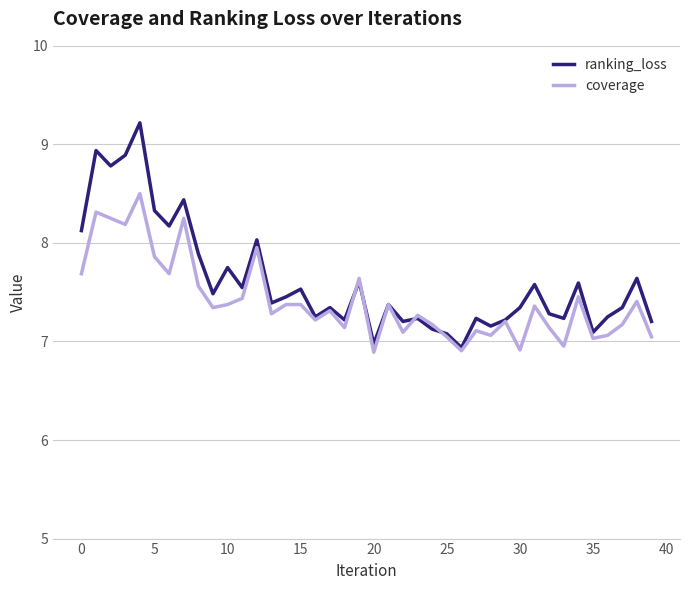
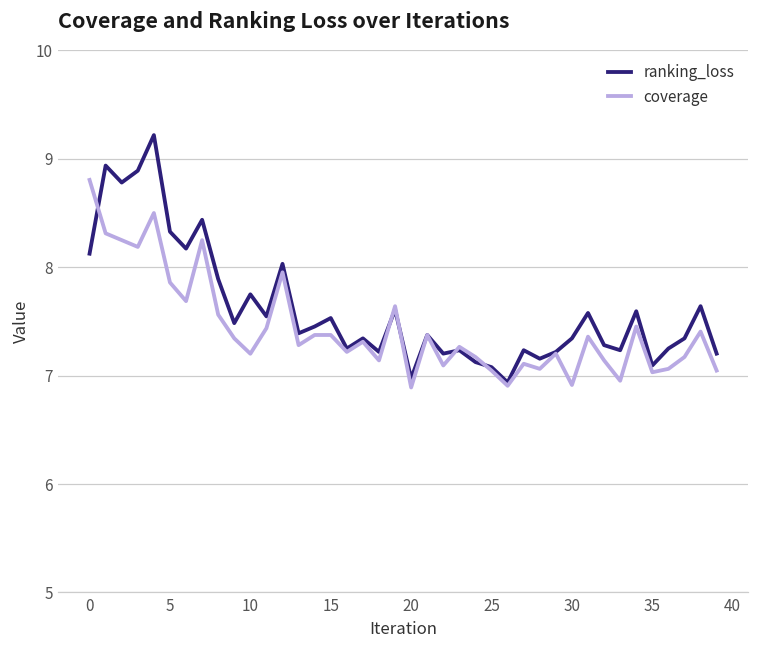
coverage, 0: 7.7 -> 8.8
coverage, 10: 7.4 -> 7.2
